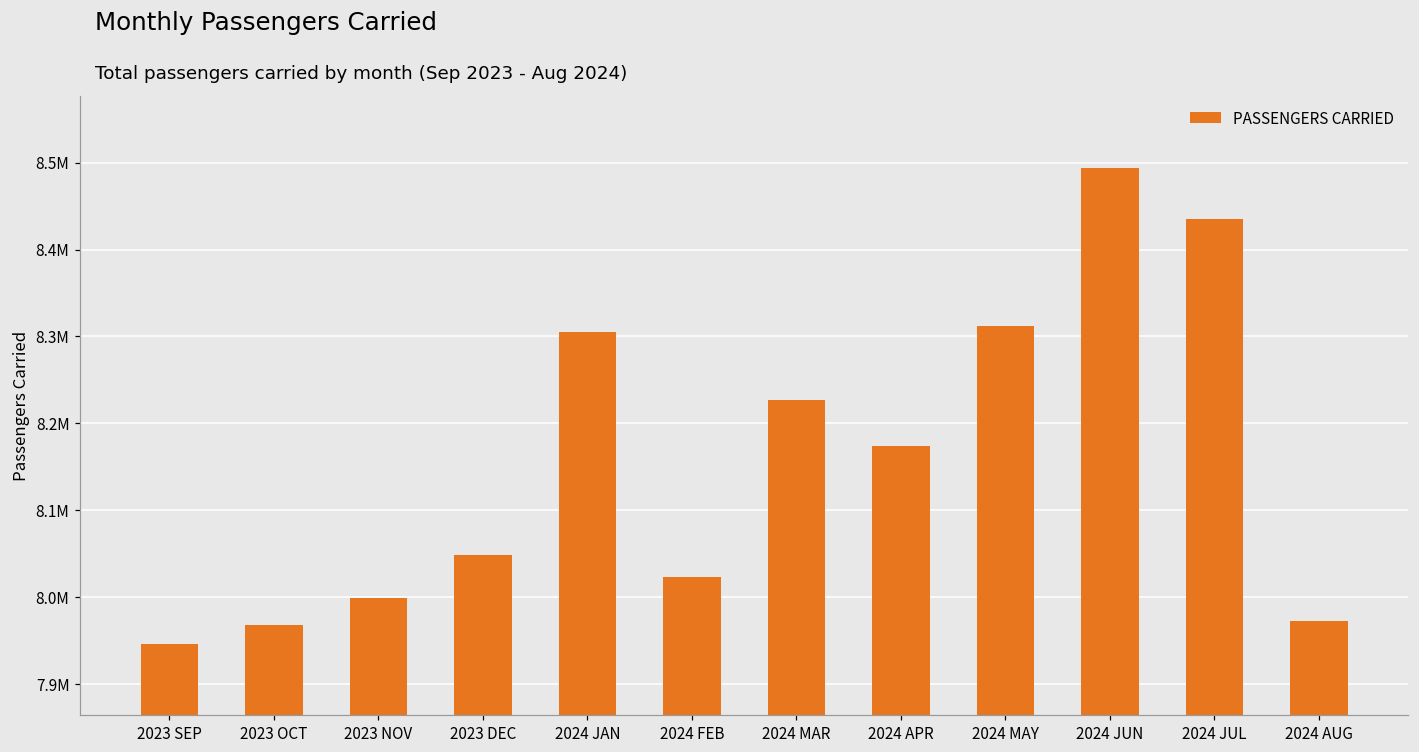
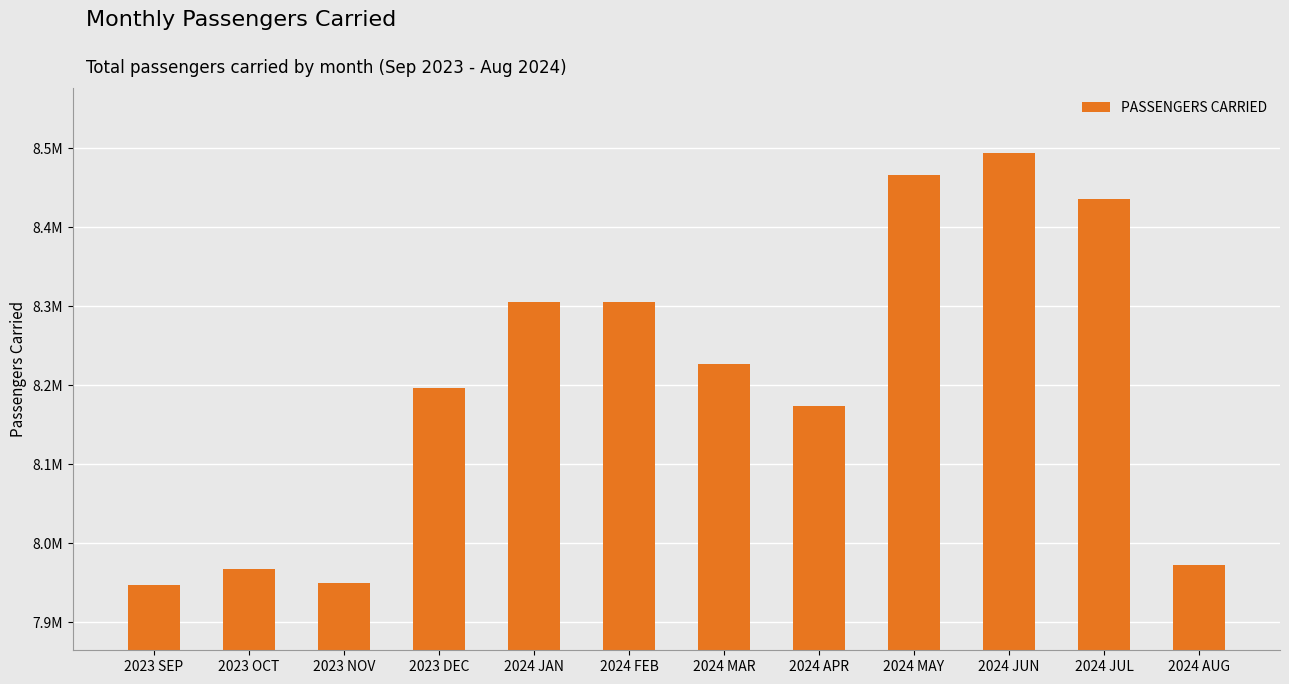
2023 NOV: 8000000 -> 7950000
2023 DEC: 8050000 -> 8200000
2024 FEB: 8020000 -> 8310000
2024 MAY: 8310000 -> 8470000
